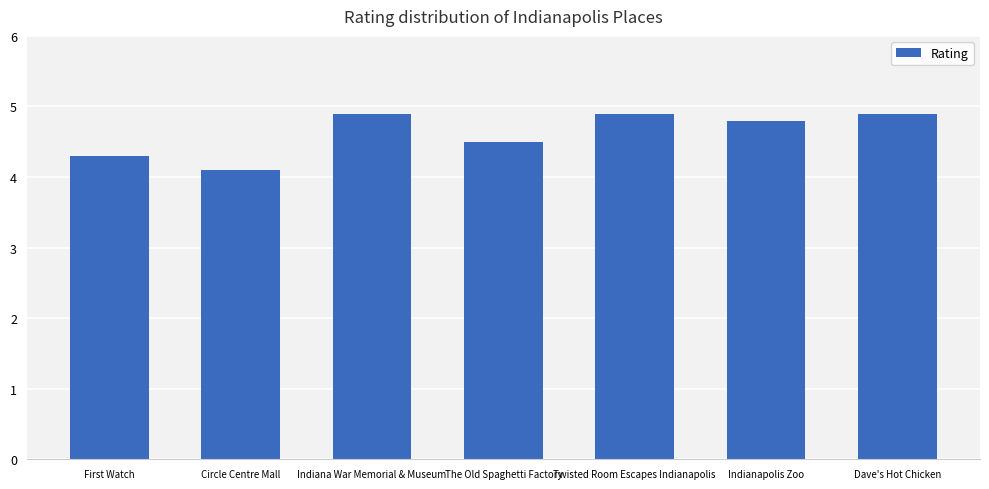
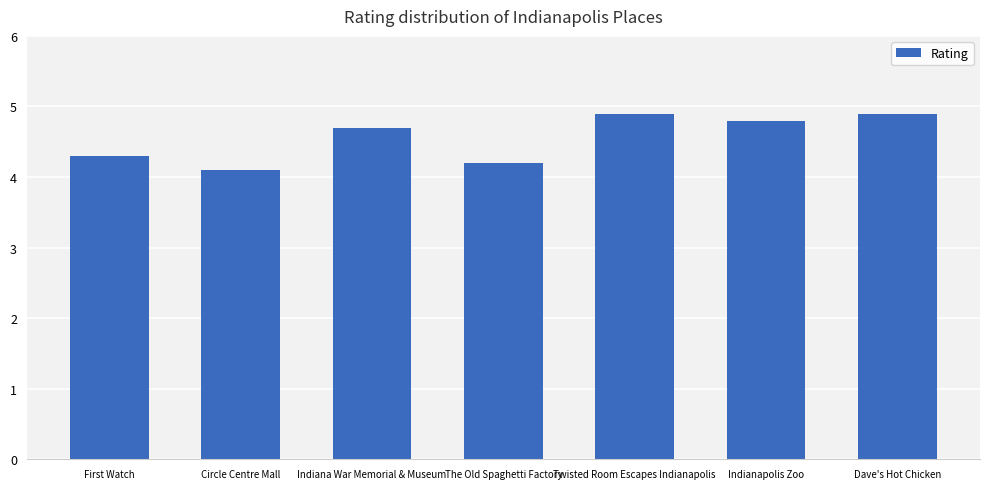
Indiana War Memorial & Museum: 4.9 -> 4.7
The Old Spaghetti Factory: 4.5 -> 4.2
